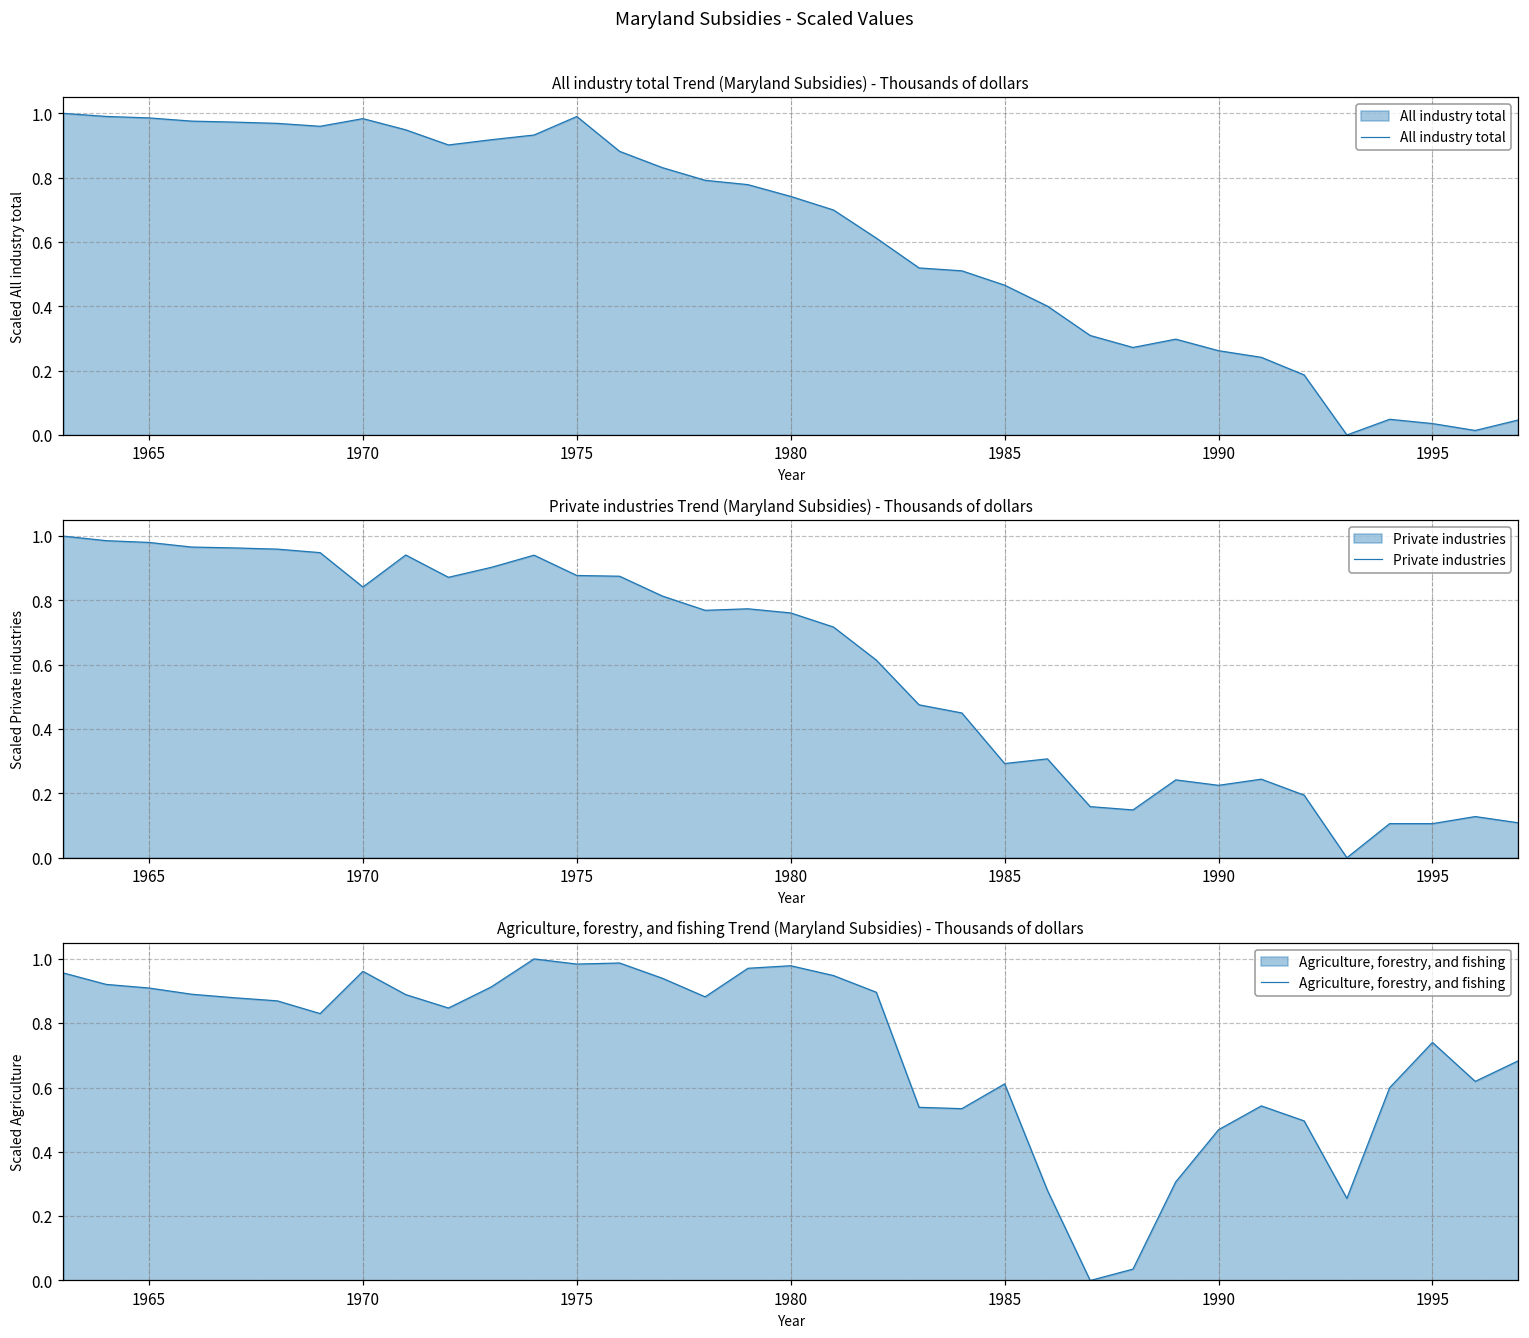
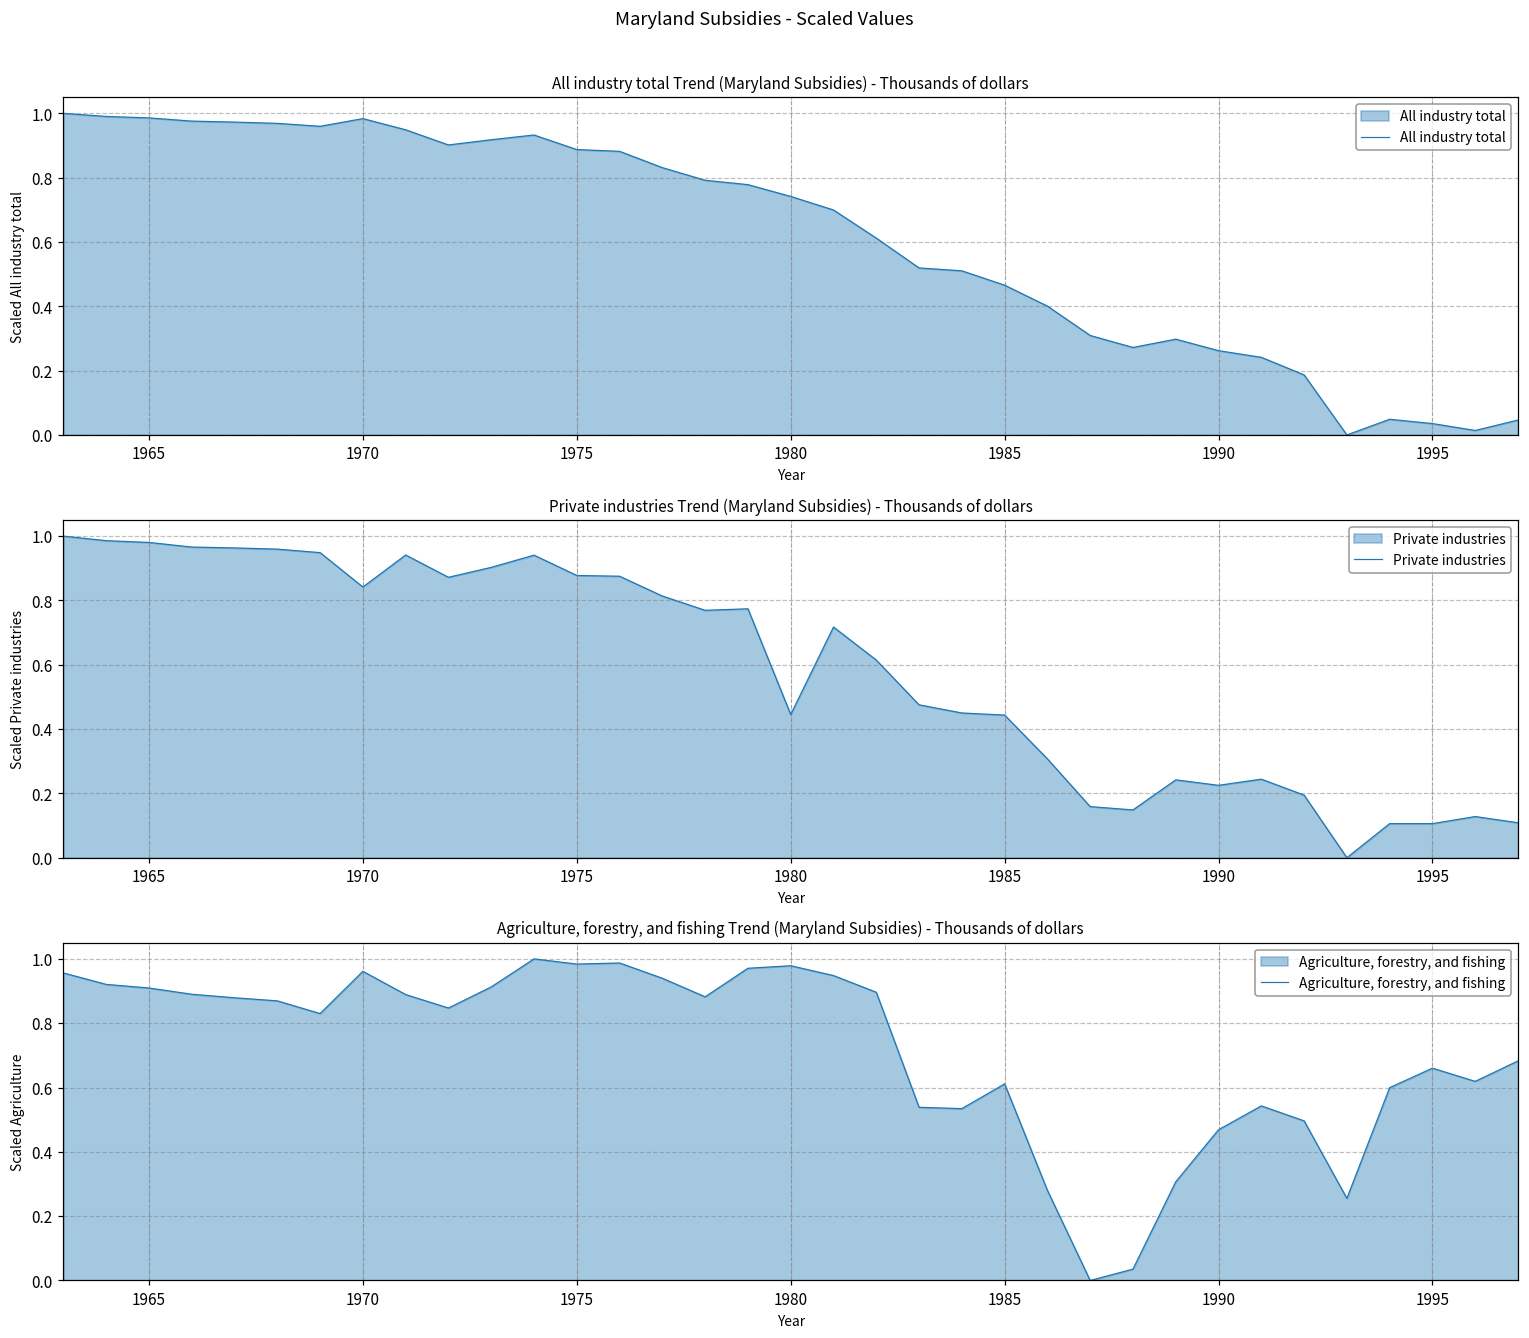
All industry total Trend (Maryland Subsidies) - Thousands of dollars, 1975: 0.99 -> 0.89
Private industries Trend (Maryland Subsidies) - Thousands of dollars, 1980: 0.76 -> 0.45
Private industries Trend (Maryland Subsidies) - Thousands of dollars, 1985: 0.29 -> 0.44
Agriculture, forestry, and fishing Trend (Maryland Subsidies) - Thousands of dollars, 1995: 0.74 -> 0.66
